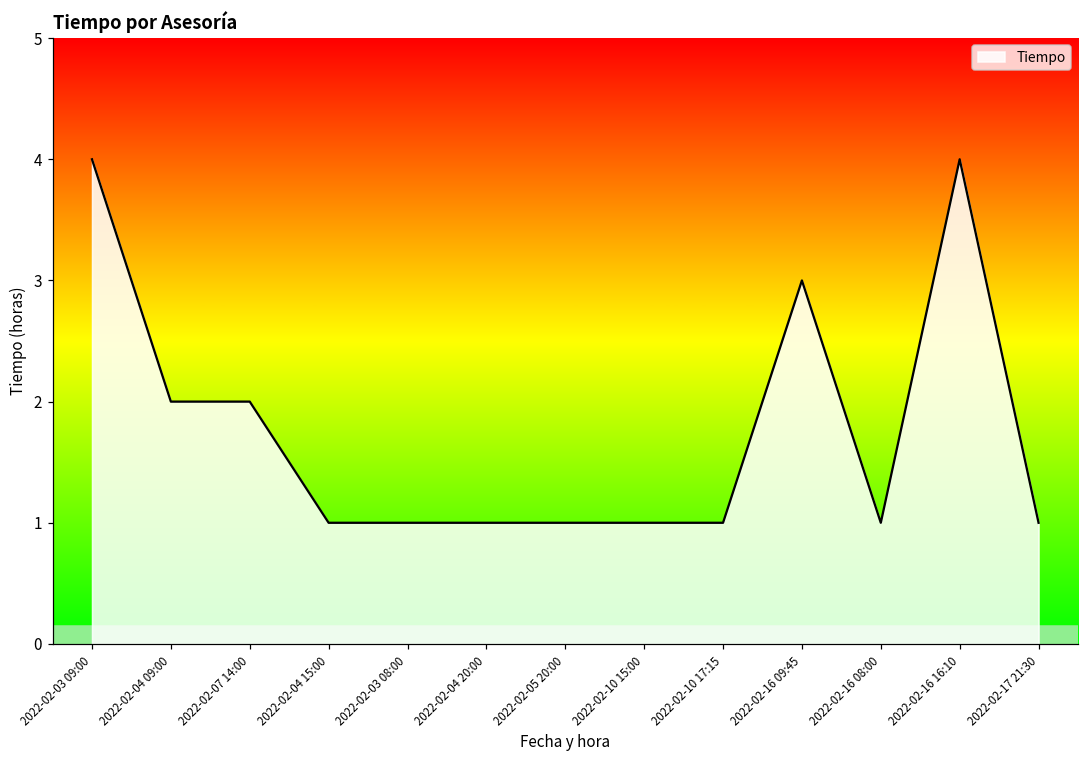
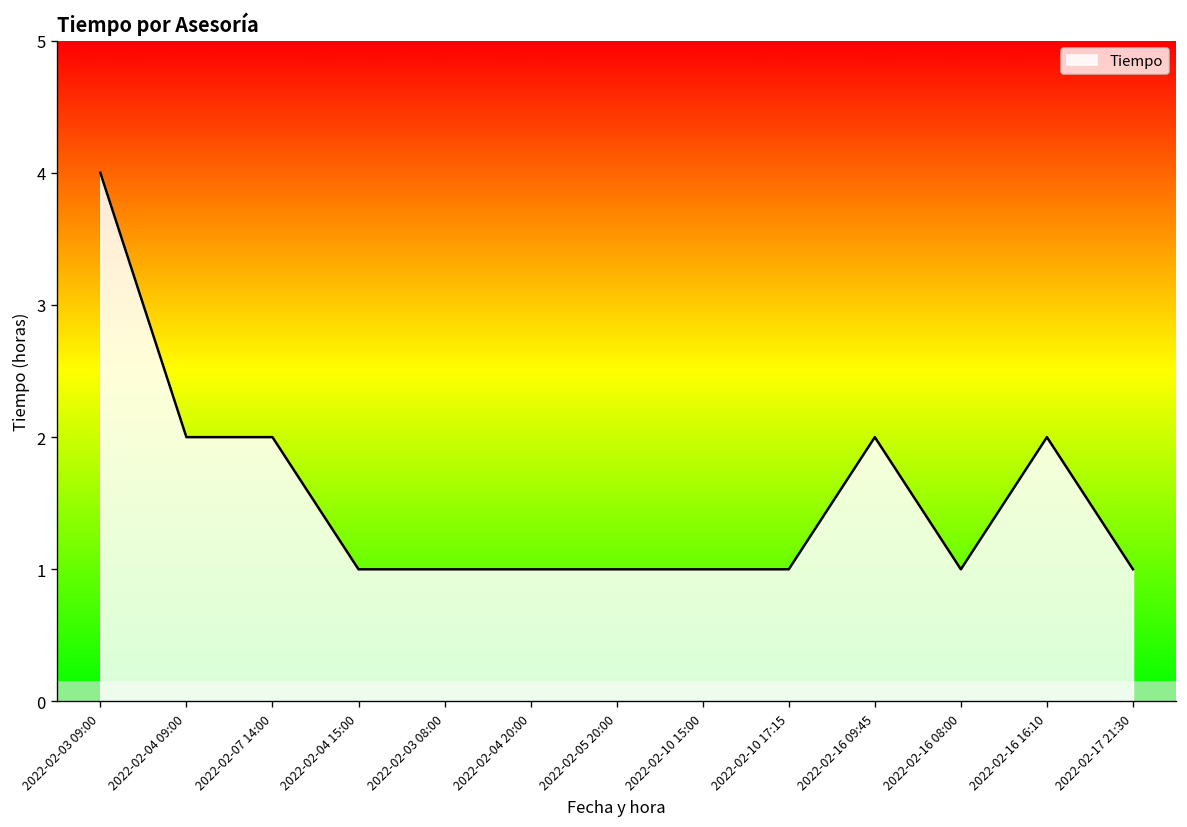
2022-02-16 09:45: 3 -> 2
2022-02-16 16:10: 4 -> 2
